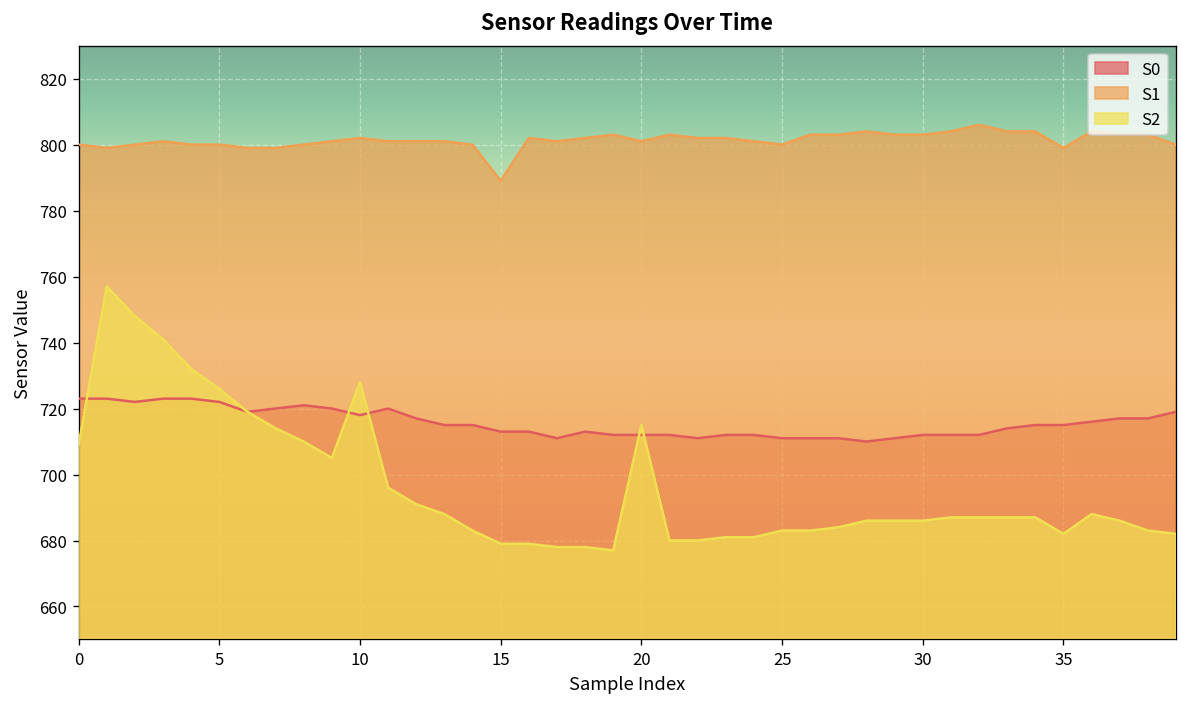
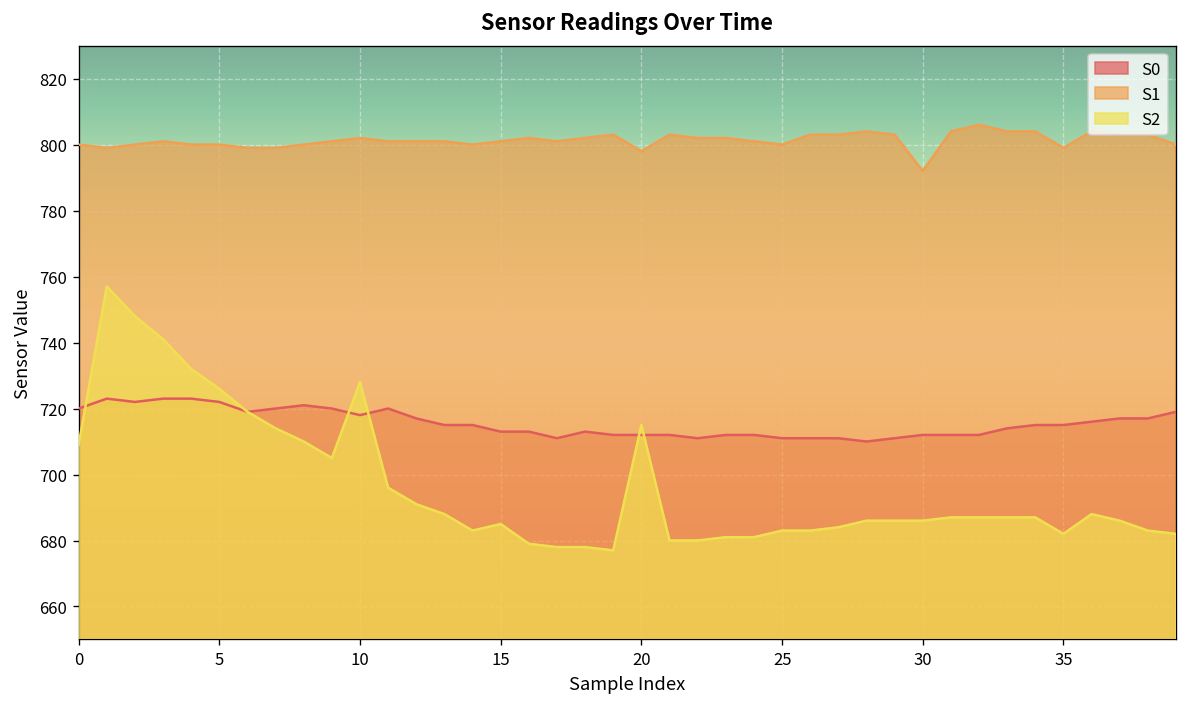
S0, 0: 723 -> 720
S1, 15: 789 -> 801
S2, 15: 679 -> 685
S1, 20: 801 -> 798
S1, 30: 803 -> 792
